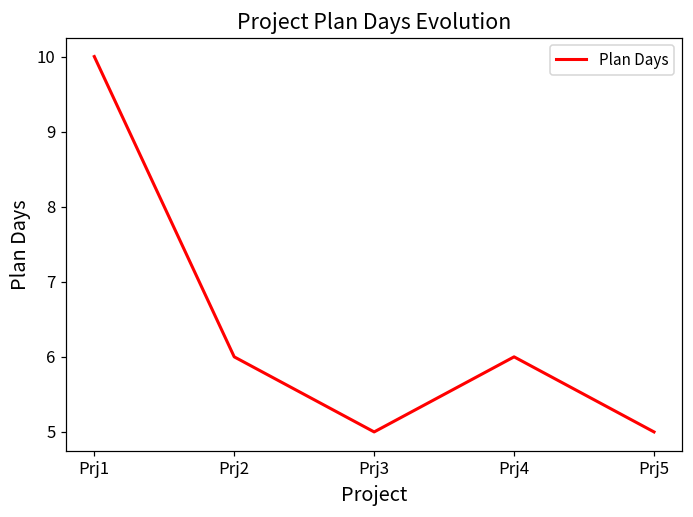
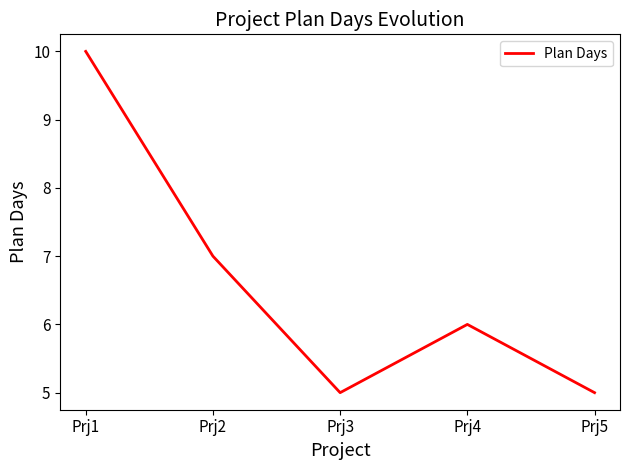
Prj2: 6 -> 7
